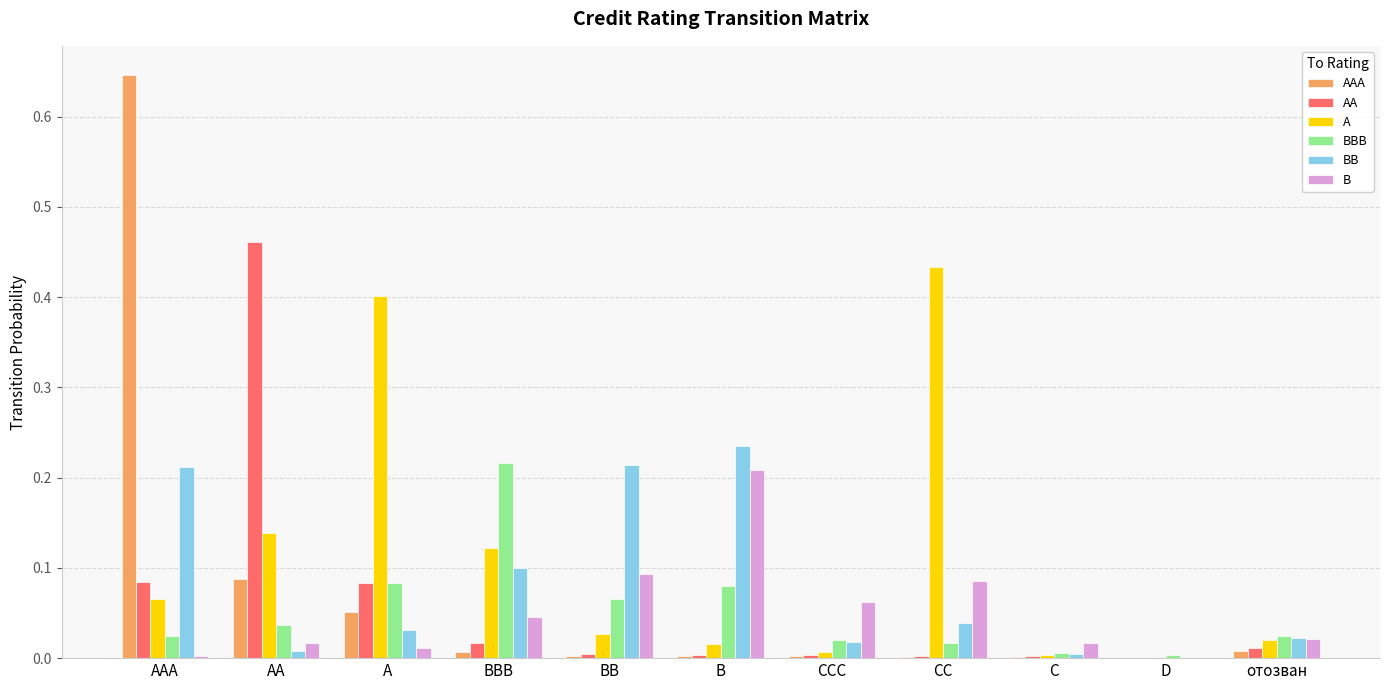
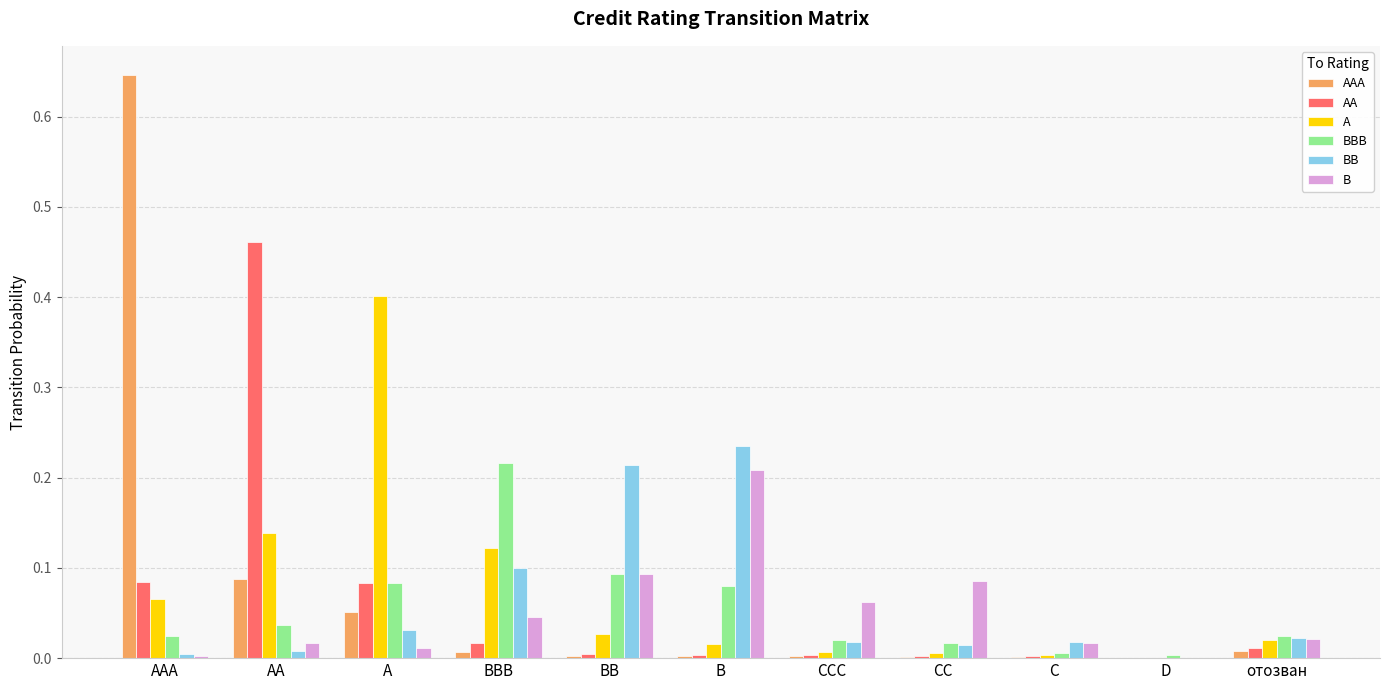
BB, AAA: 0.21 -> 0.00
BBB, BB: 0.07 -> 0.09
A, CC: 0.43 -> 0.01
BB, CC: 0.04 -> 0.01
BB, C: 0.00 -> 0.02
